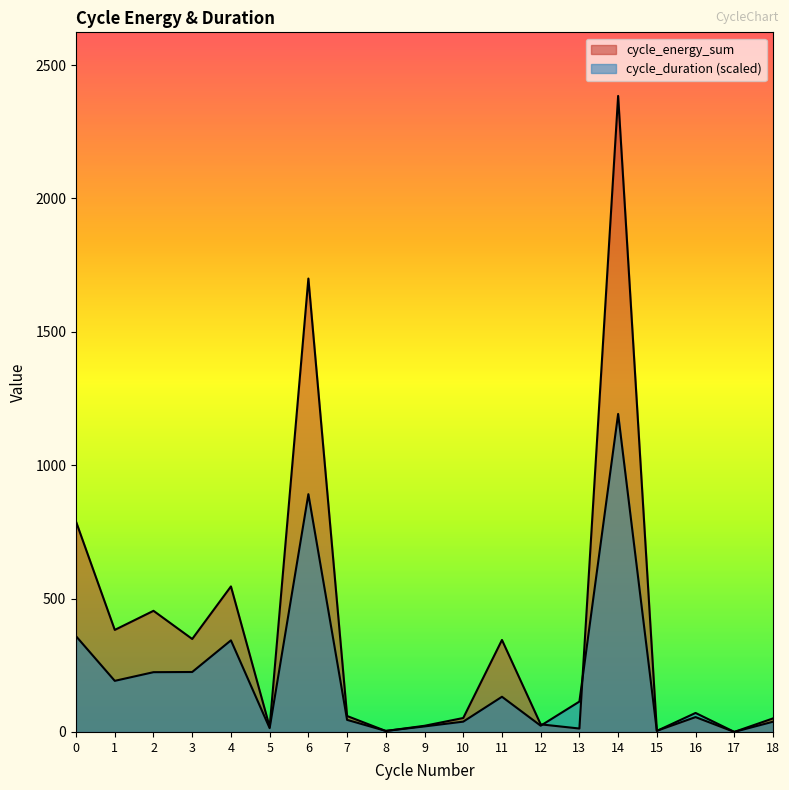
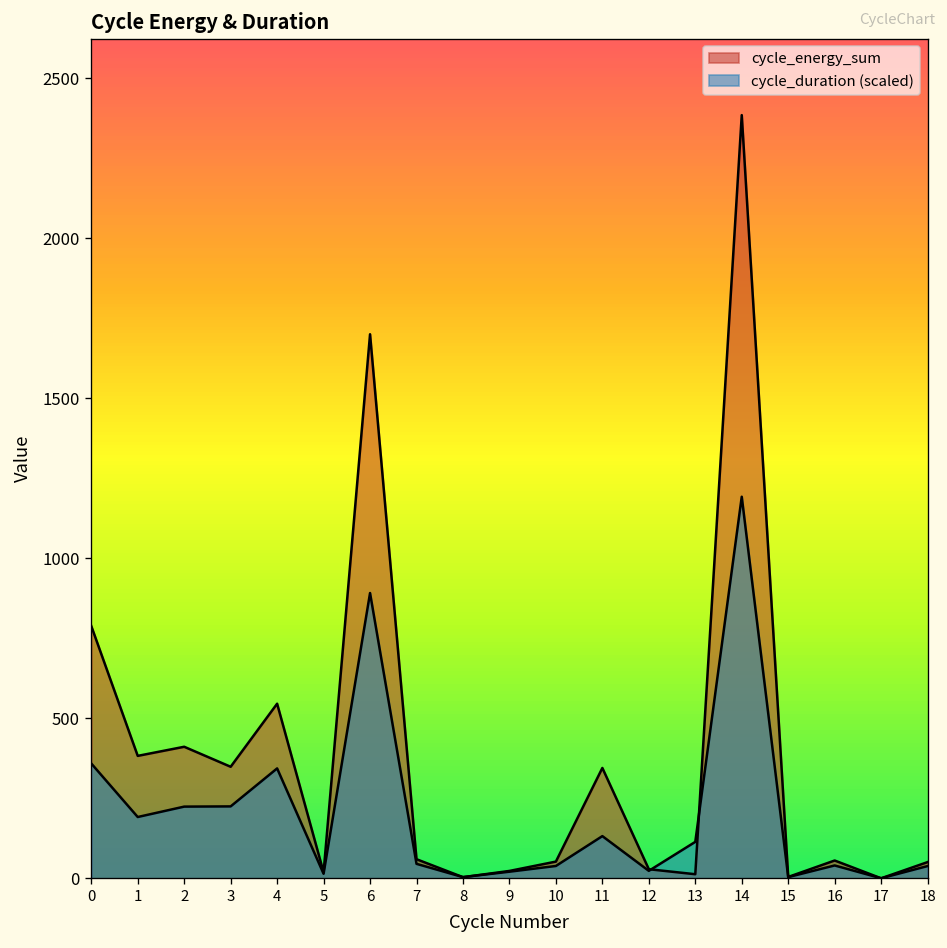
cycle_energy_sum, 2: 450 -> 410
cycle_duration (scaled), 16: 70 -> 40
